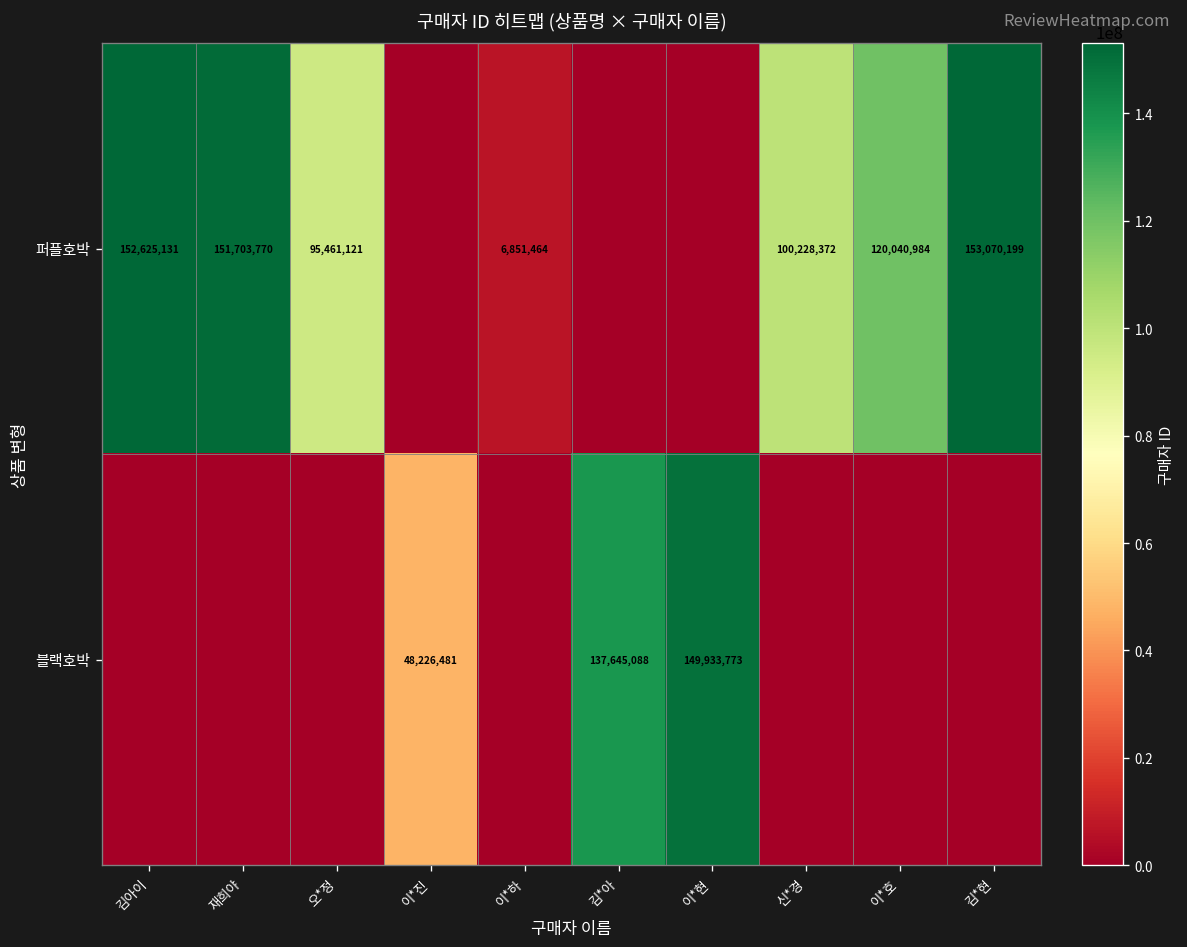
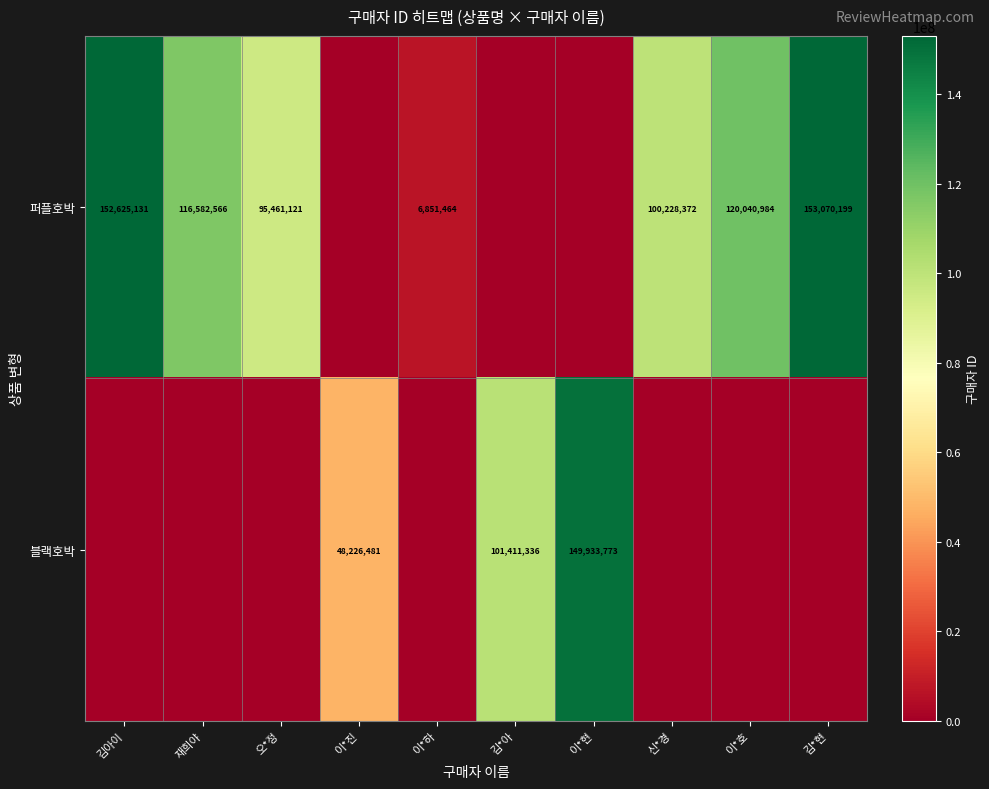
퍼플호박, 재희야: 151,703,770 -> 116,582,566
블랙호박, 김*아: 137,645,088 -> 101,411,336
